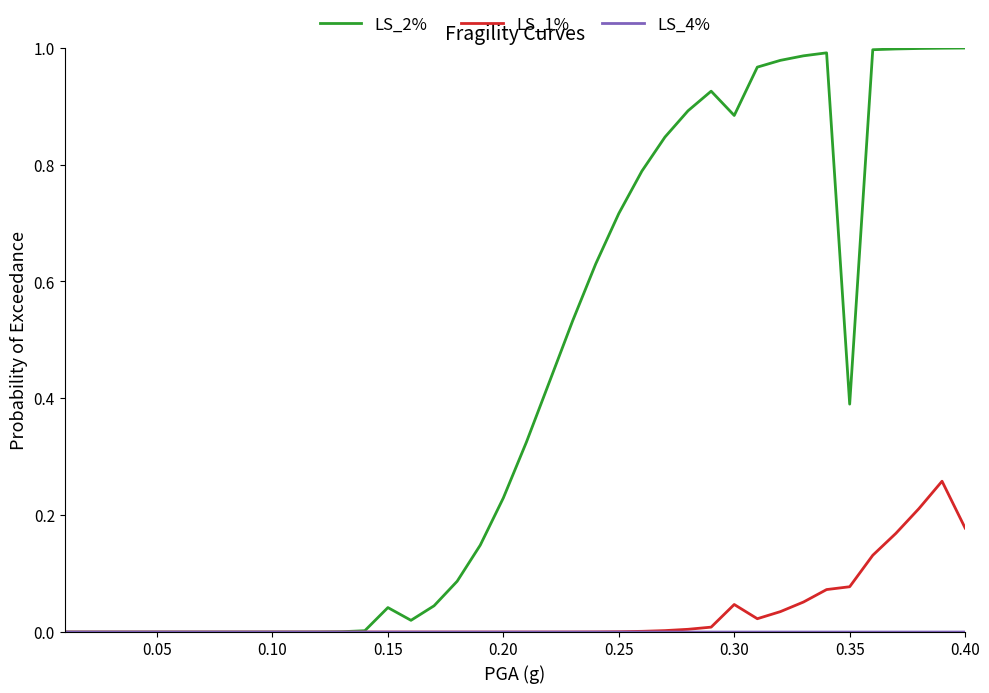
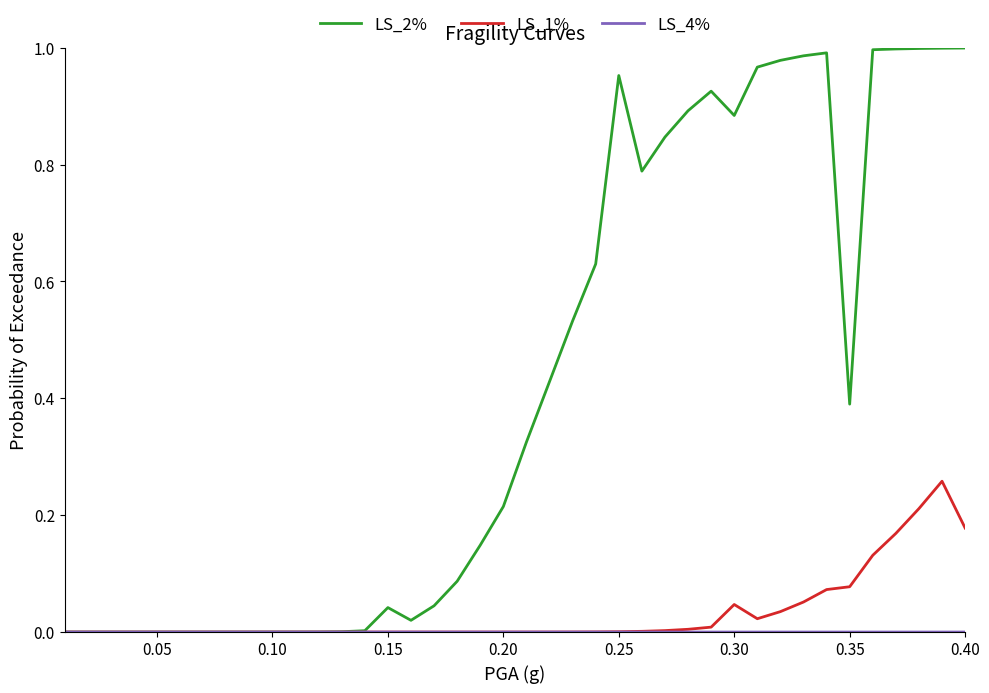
LS_2%, 0.20: 0.23 -> 0.21
LS_2%, 0.25: 0.72 -> 0.95
